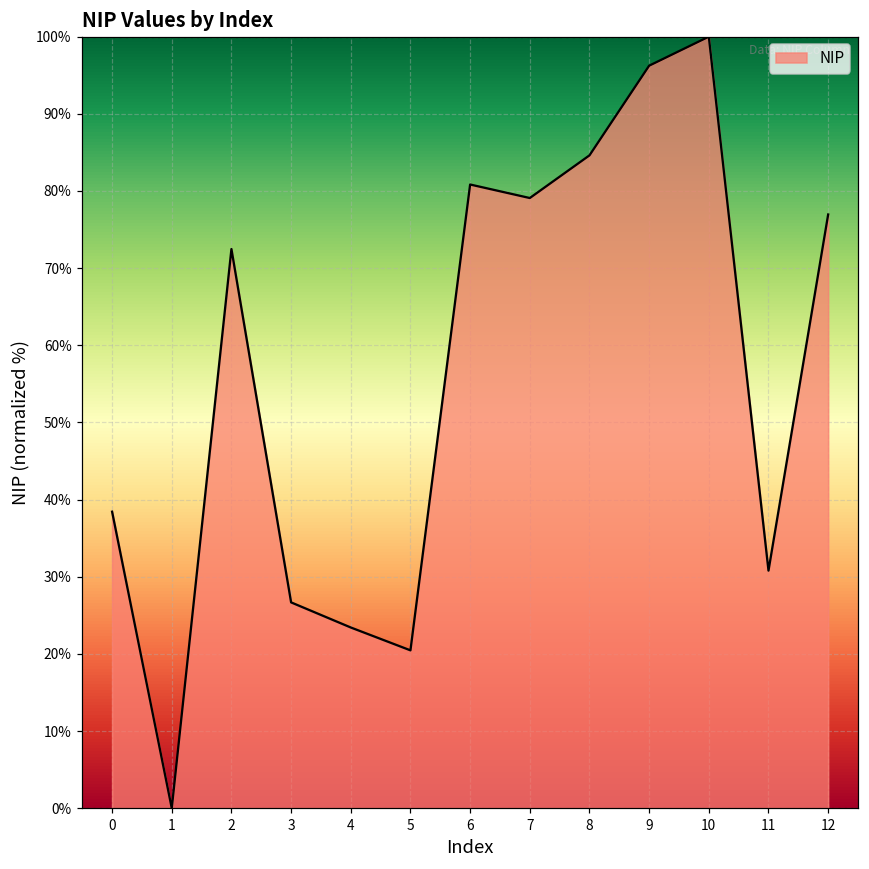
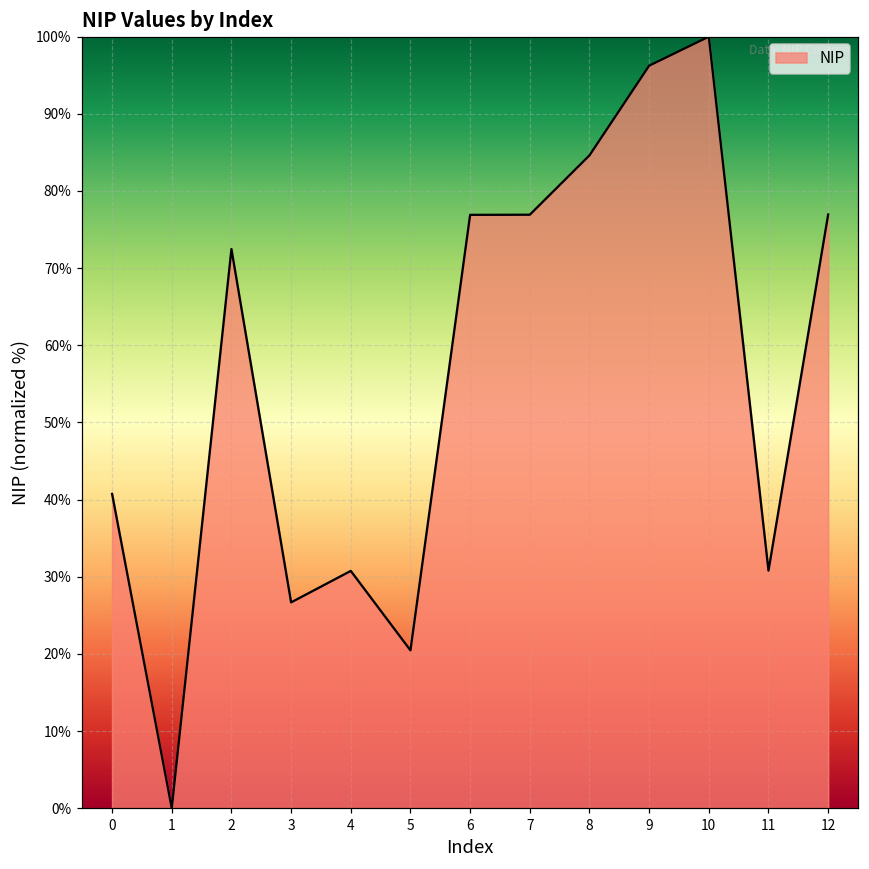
0: 38% -> 41%
4: 23% -> 31%
6: 81% -> 77%
7: 79% -> 77%
